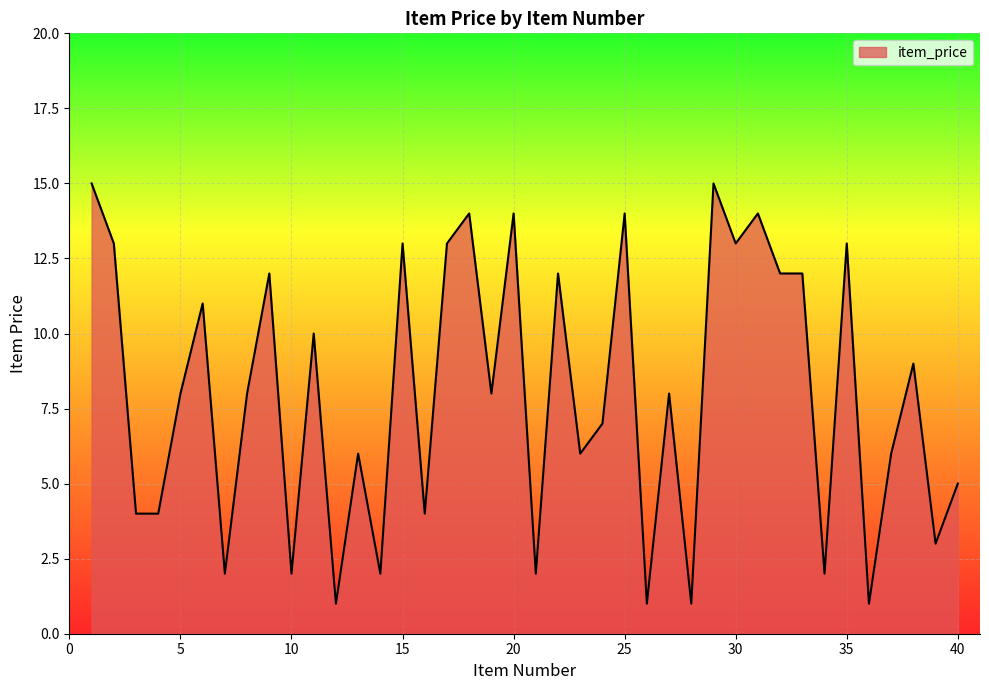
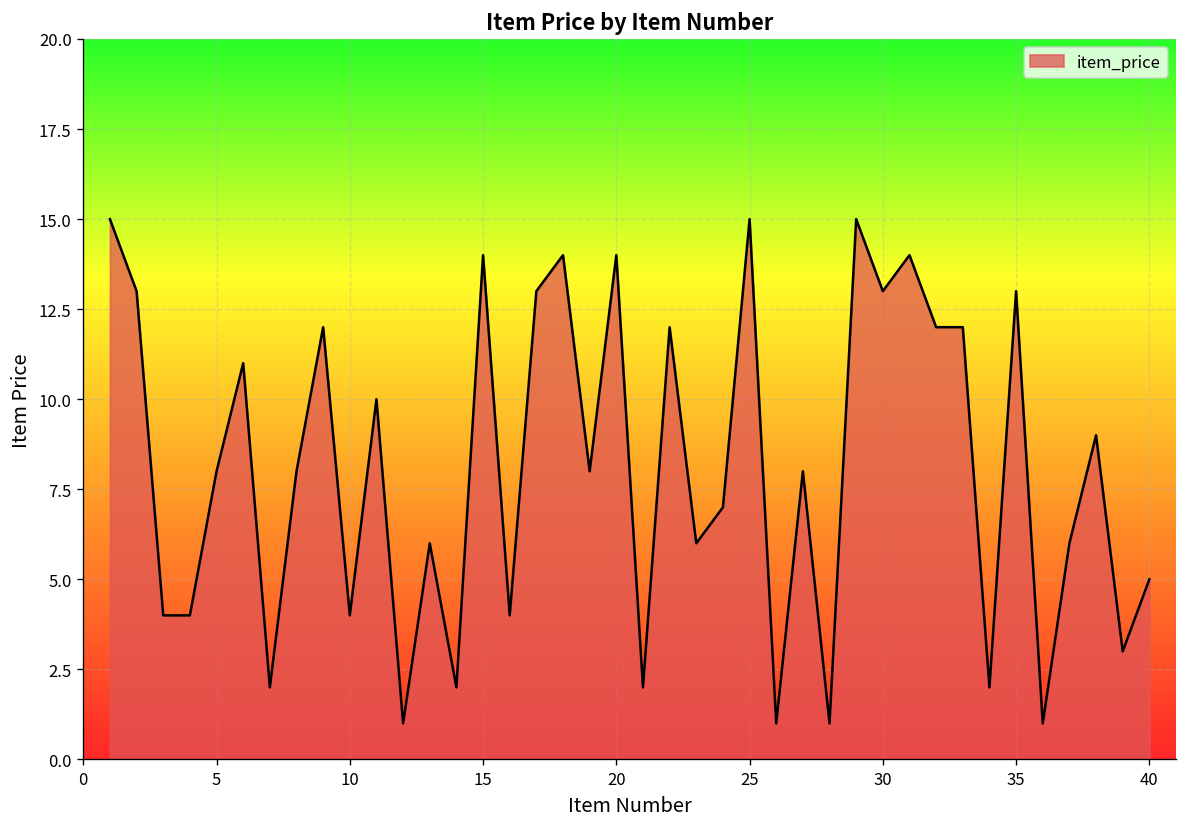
10: 2 -> 4
15: 13 -> 14
25: 14 -> 15
